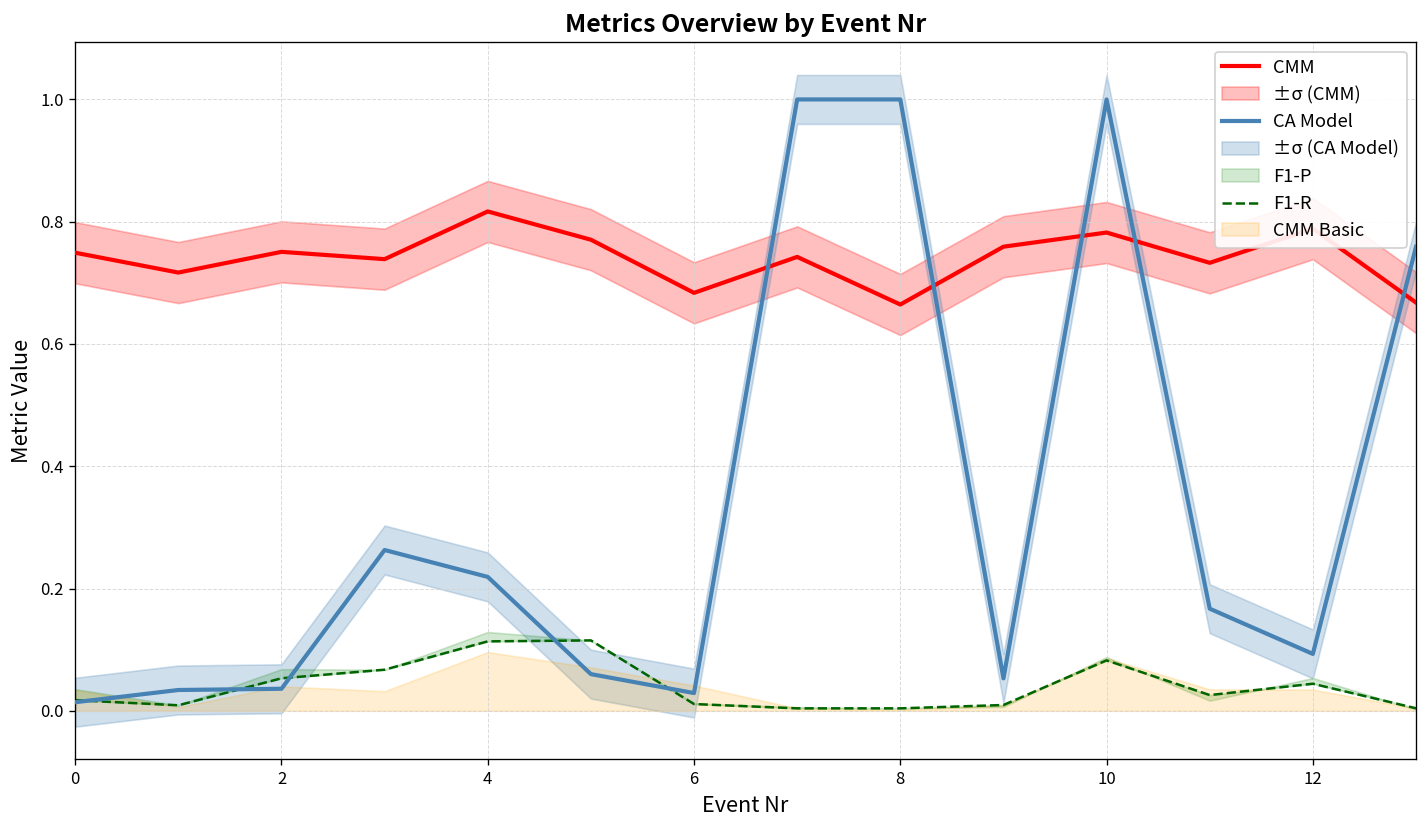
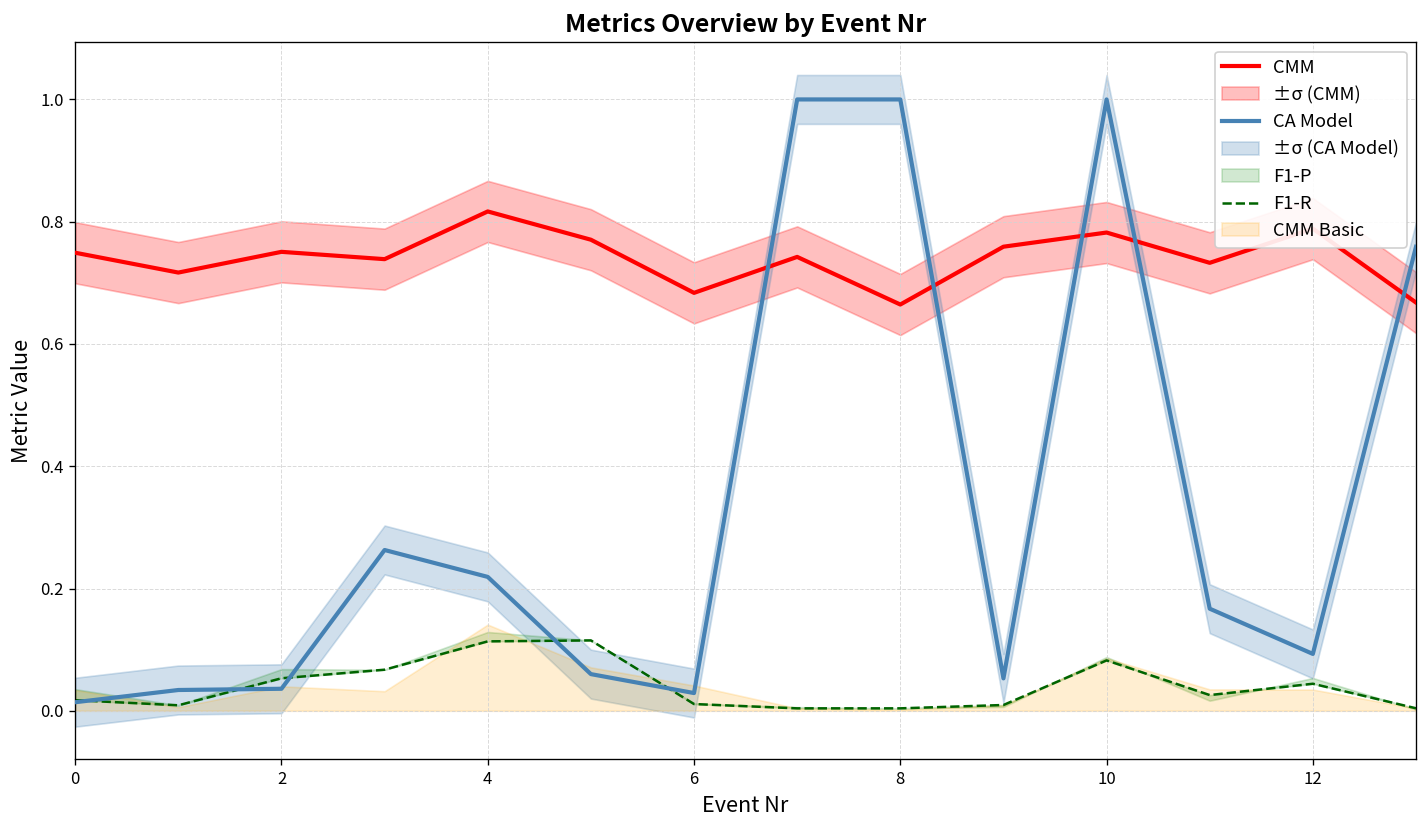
CMM Basic, 4: 0.10 -> 0.14
